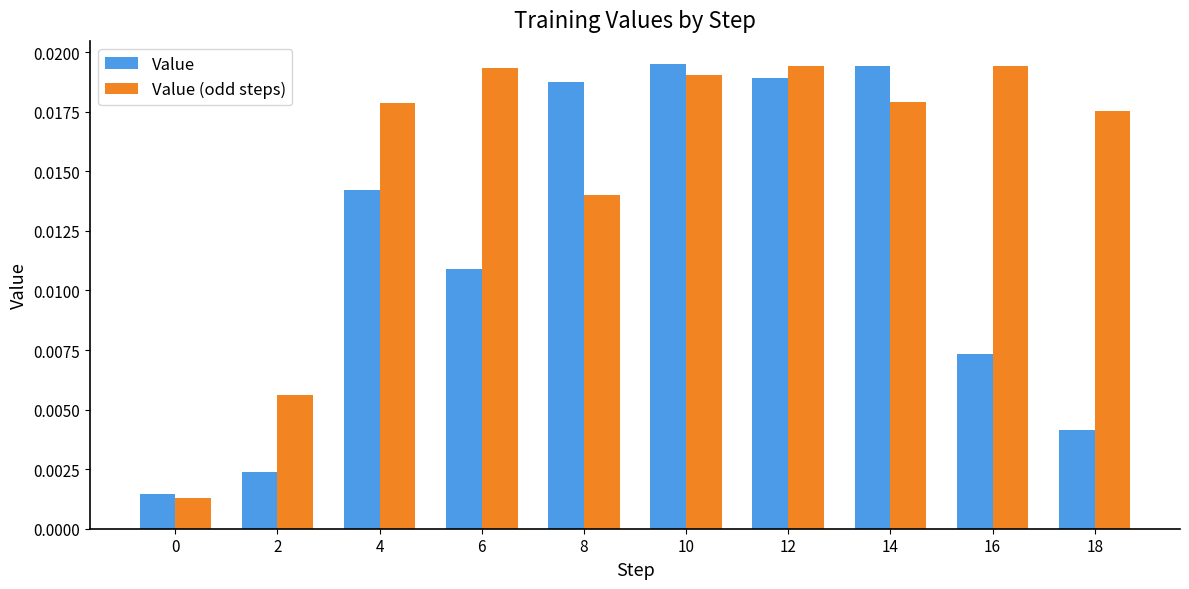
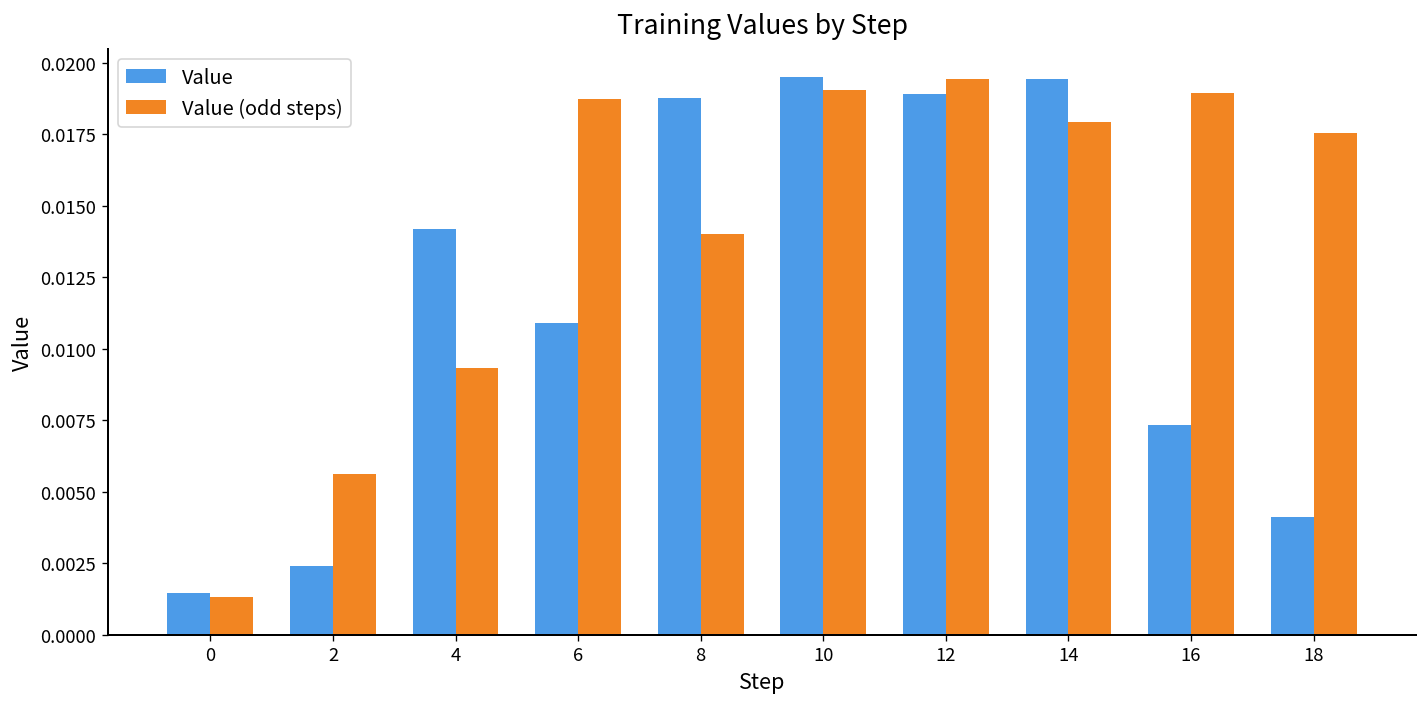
Value (odd steps), 4: 0.0179 -> 0.0093
Value (odd steps), 6: 0.0194 -> 0.0187
Value (odd steps), 16: 0.0194 -> 0.0189
